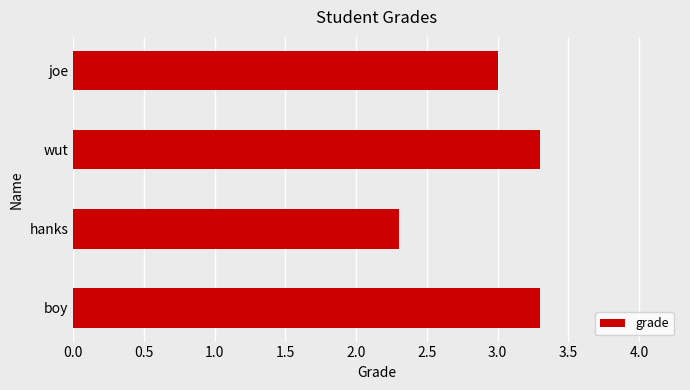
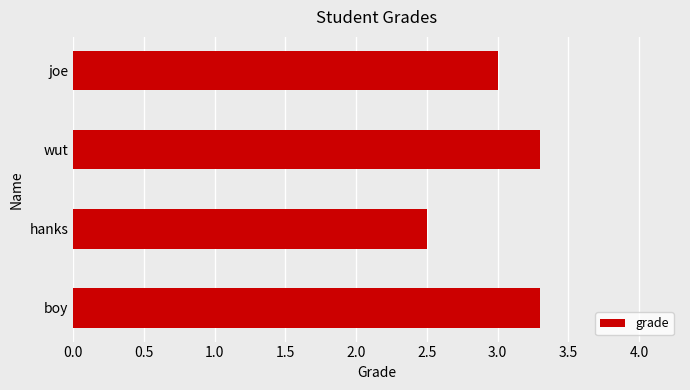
hanks: 2.3 -> 2.5
